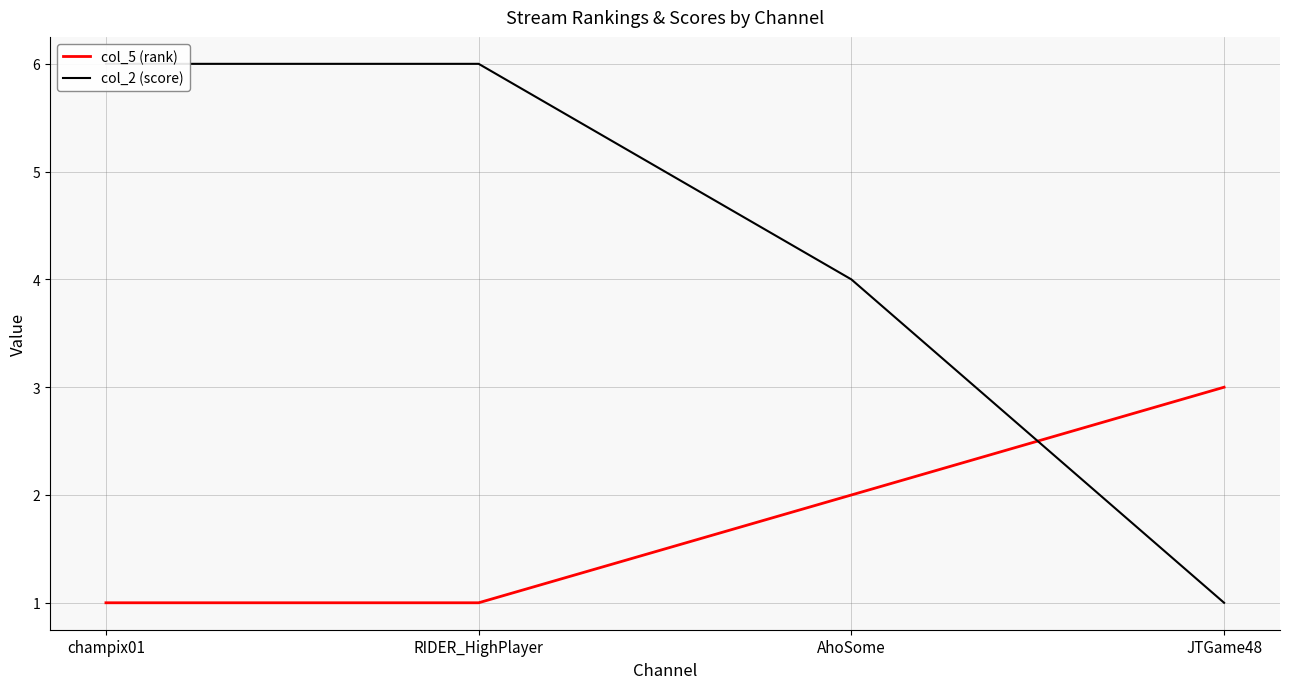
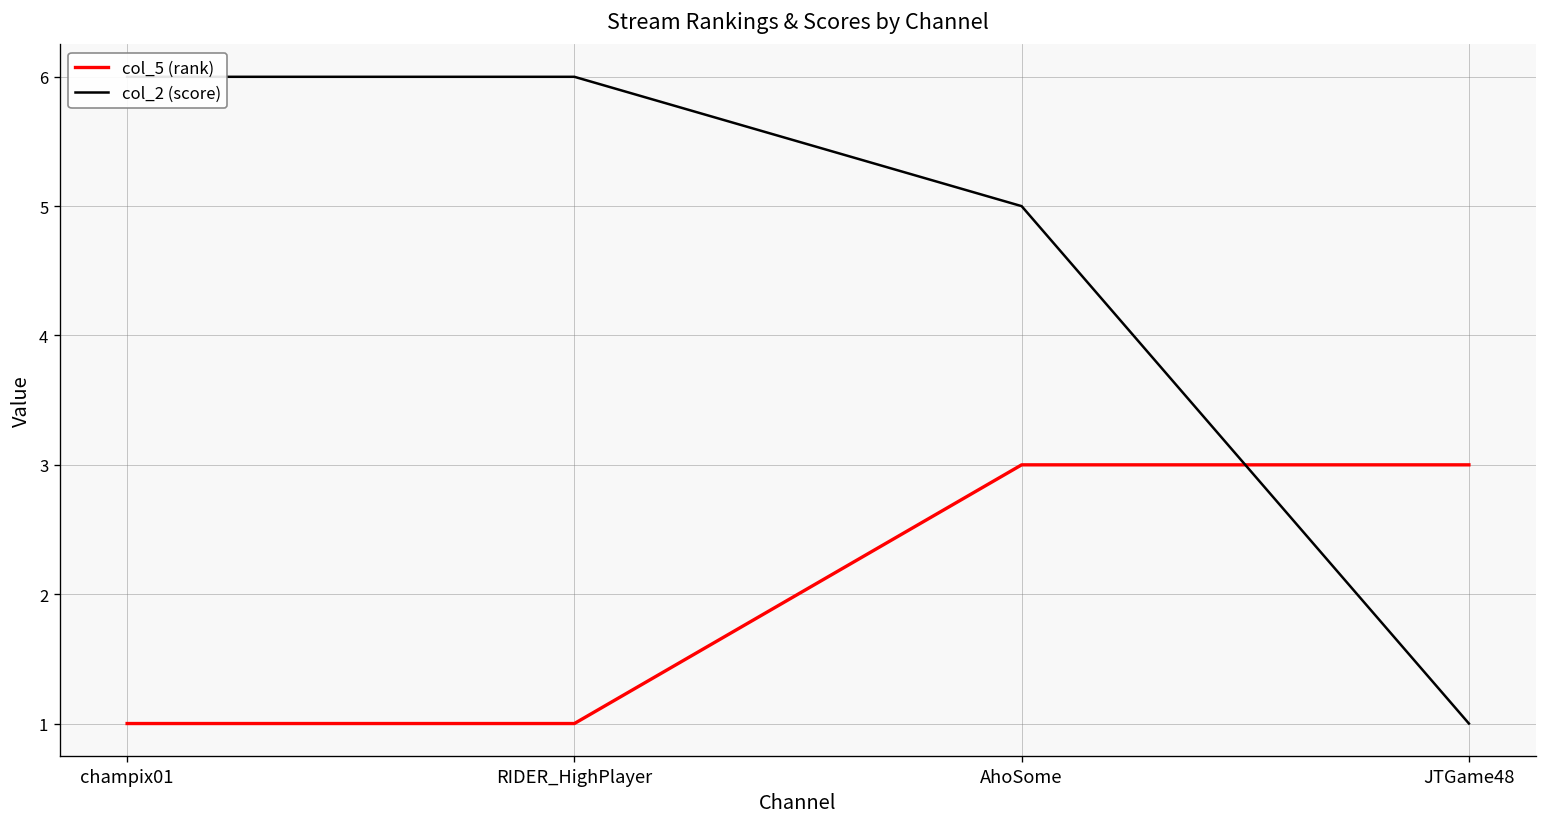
col_5 (rank), AhoSome: 2 -> 3
col_2 (score), AhoSome: 4 -> 5
